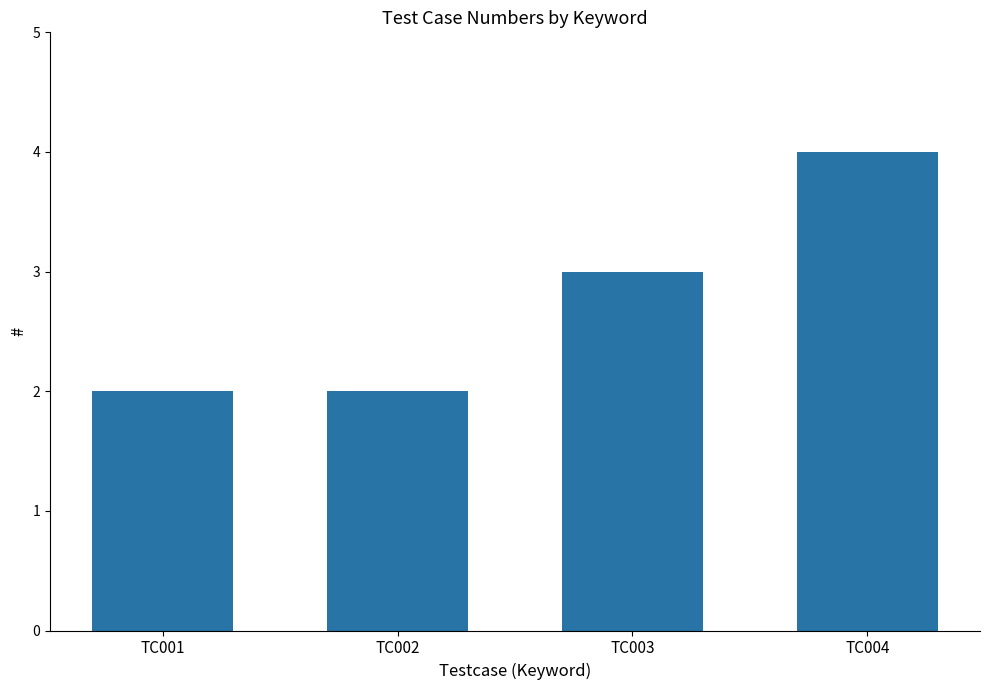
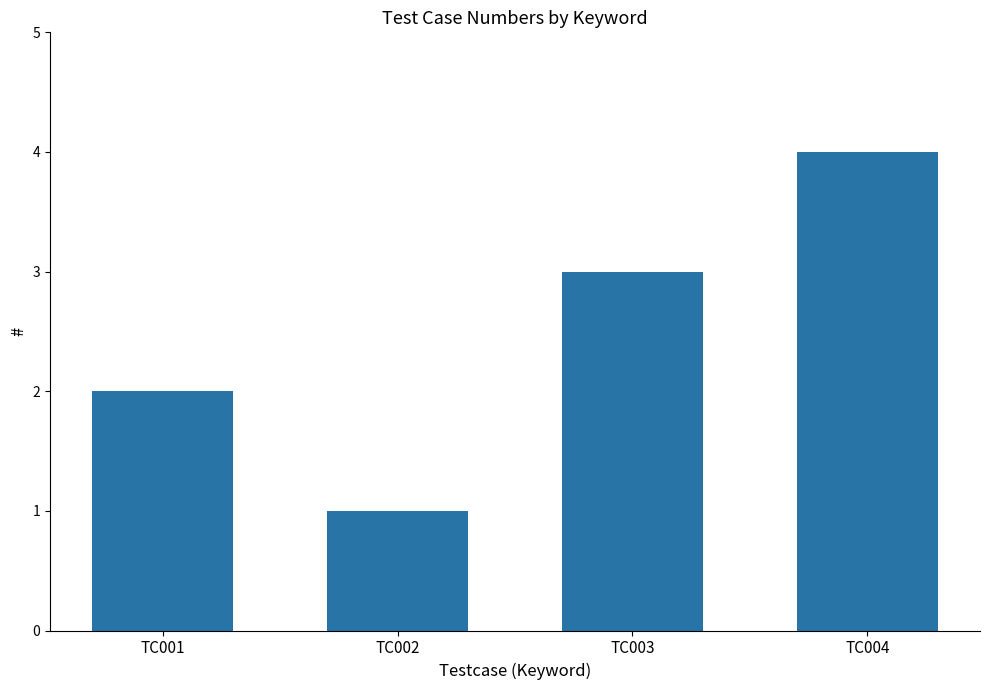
TC002: 2 -> 1
